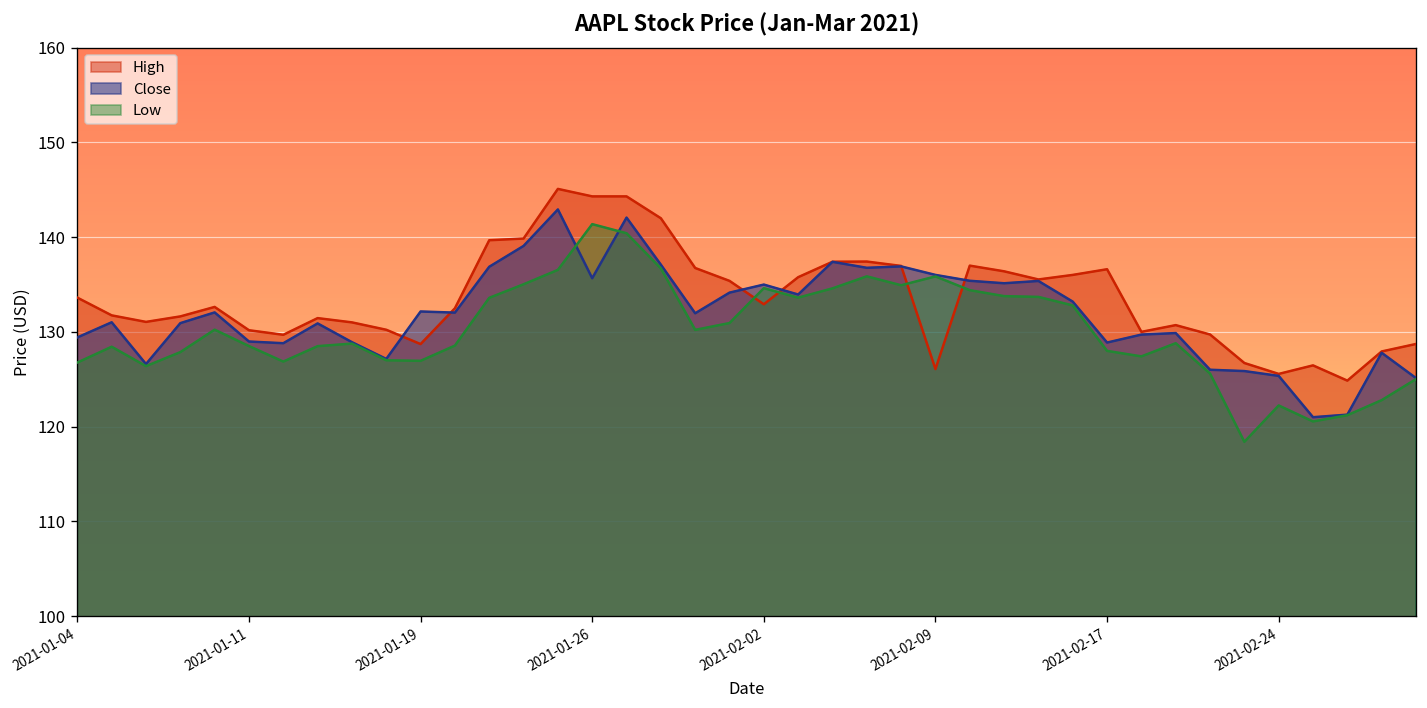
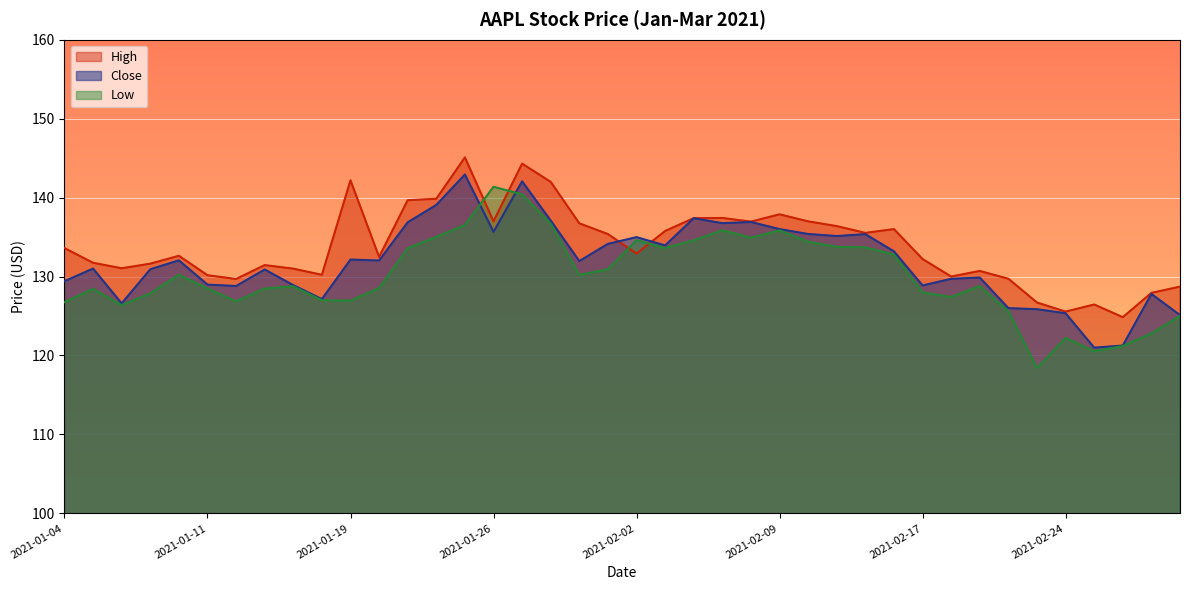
High, 2021-01-19: 129 -> 142
High, 2021-01-26: 144 -> 137
High, 2021-02-09: 126 -> 138
High, 2021-02-17: 137 -> 132
